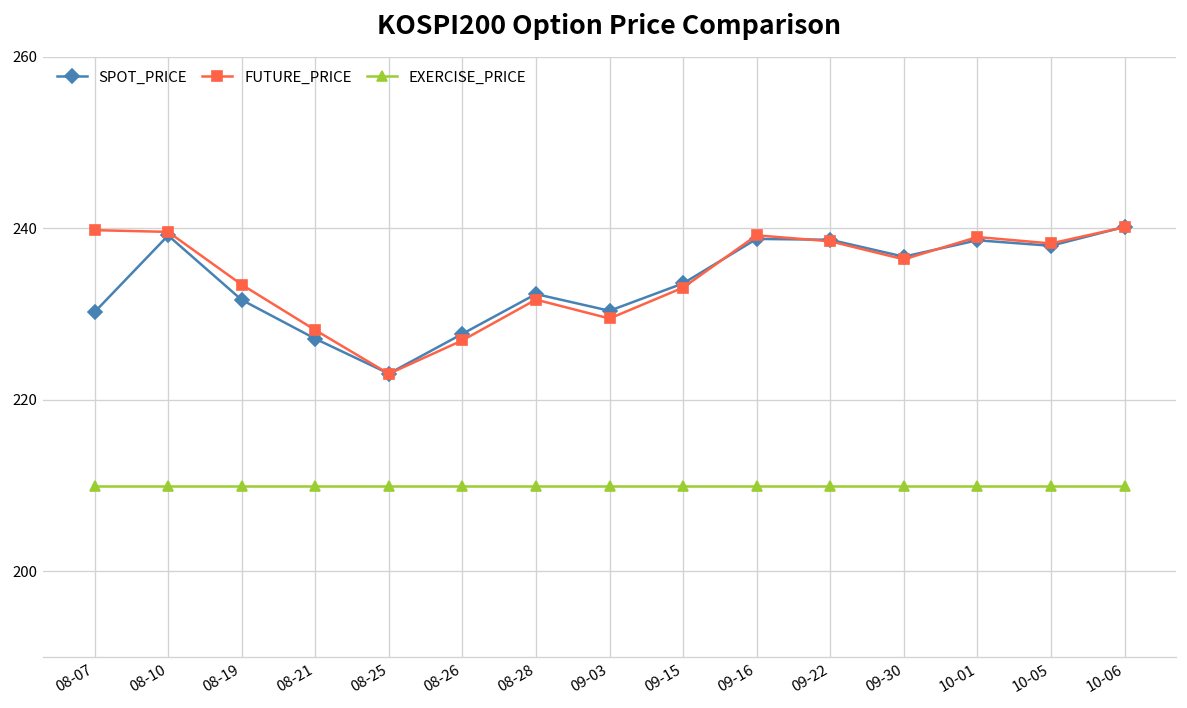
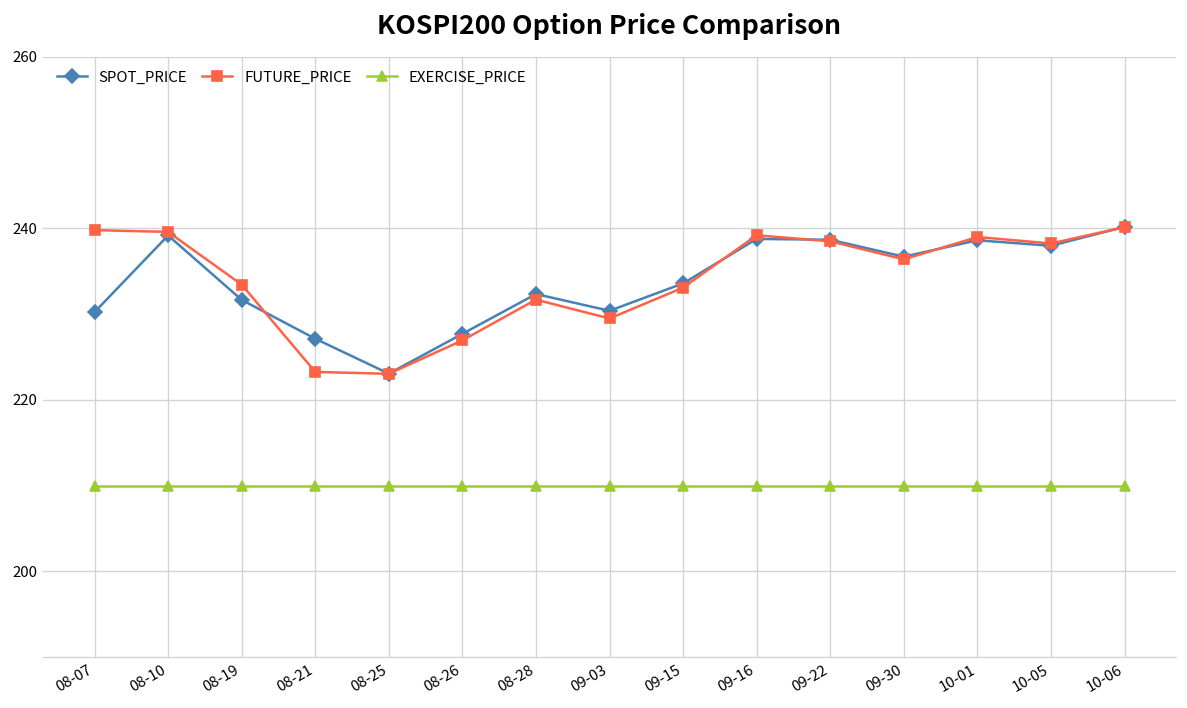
FUTURE_PRICE, 08-21: 228 -> 223
